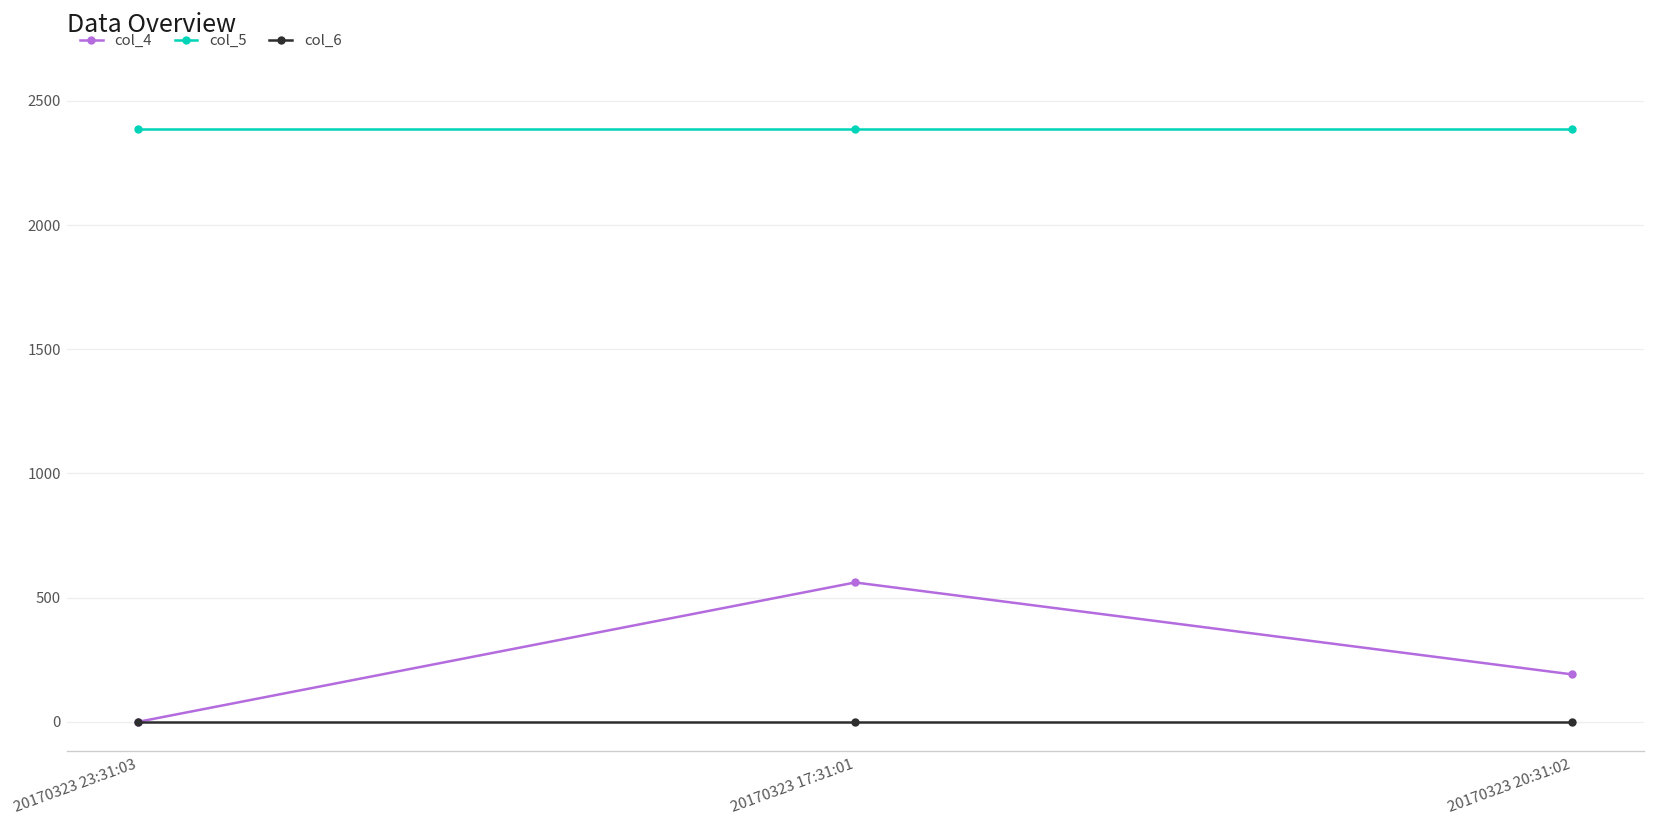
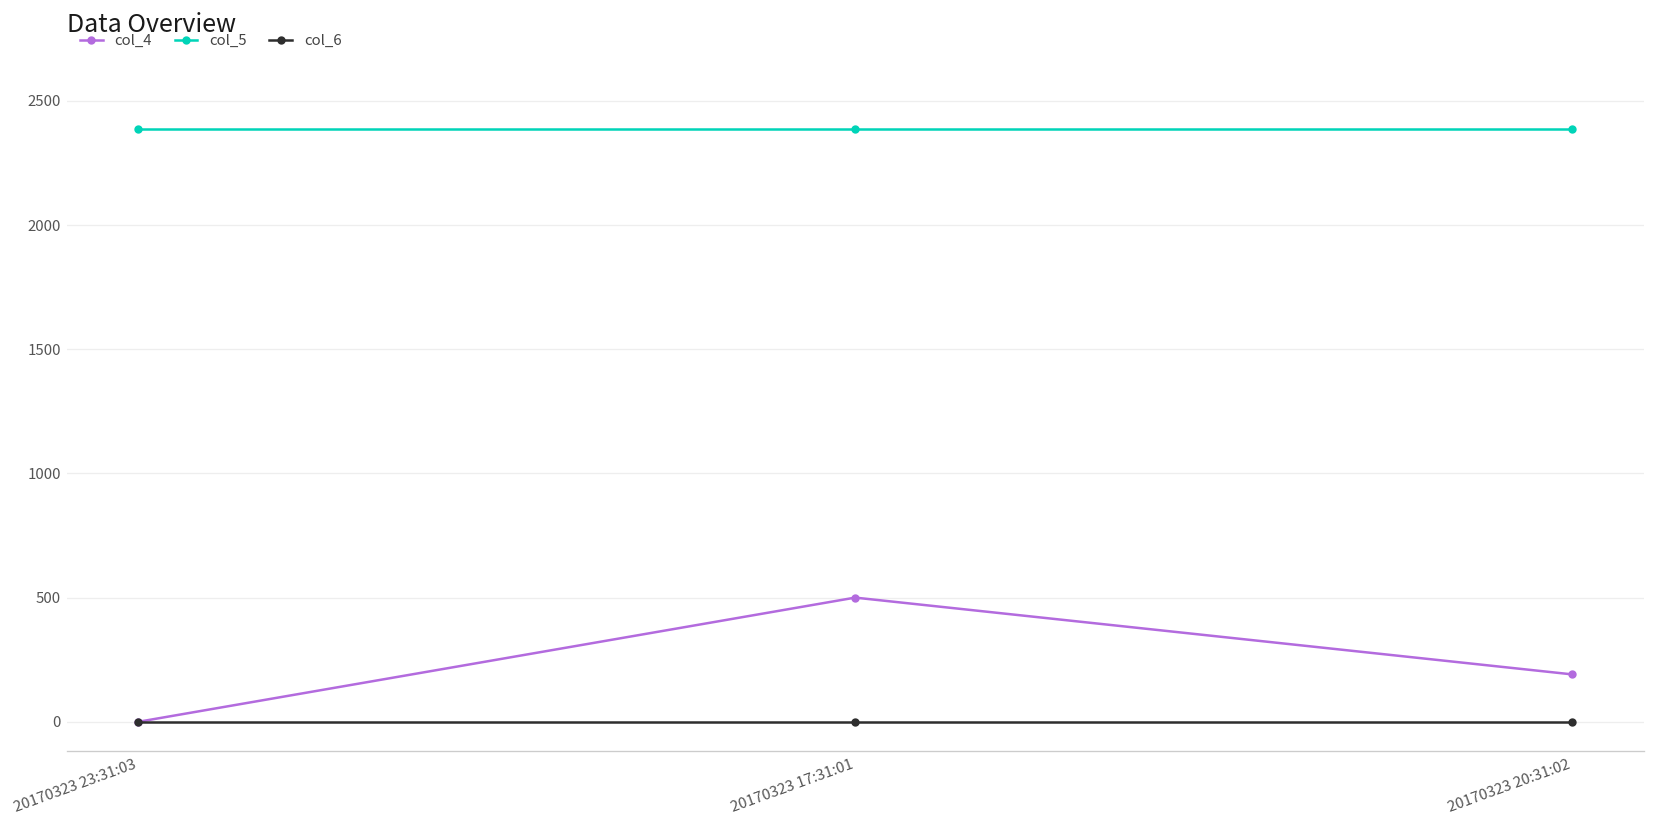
col_4, 20170323 17:31:01: 560 -> 500
